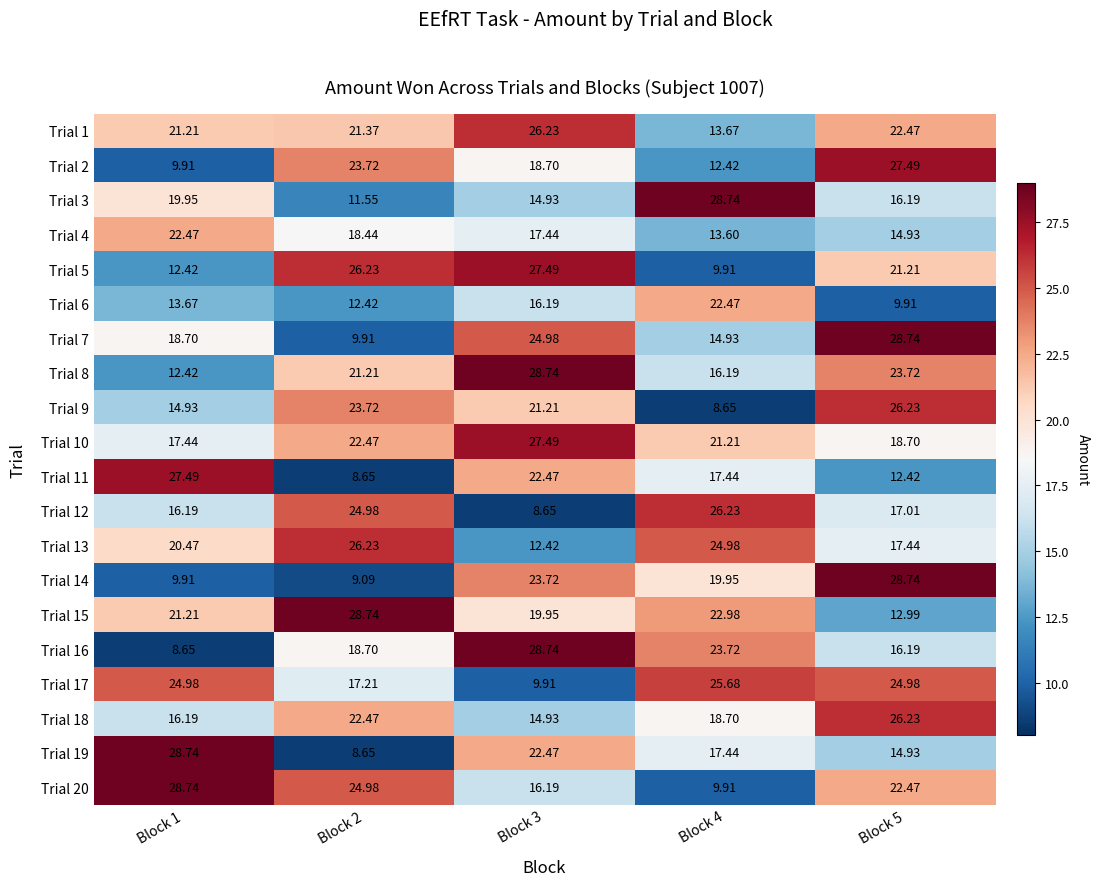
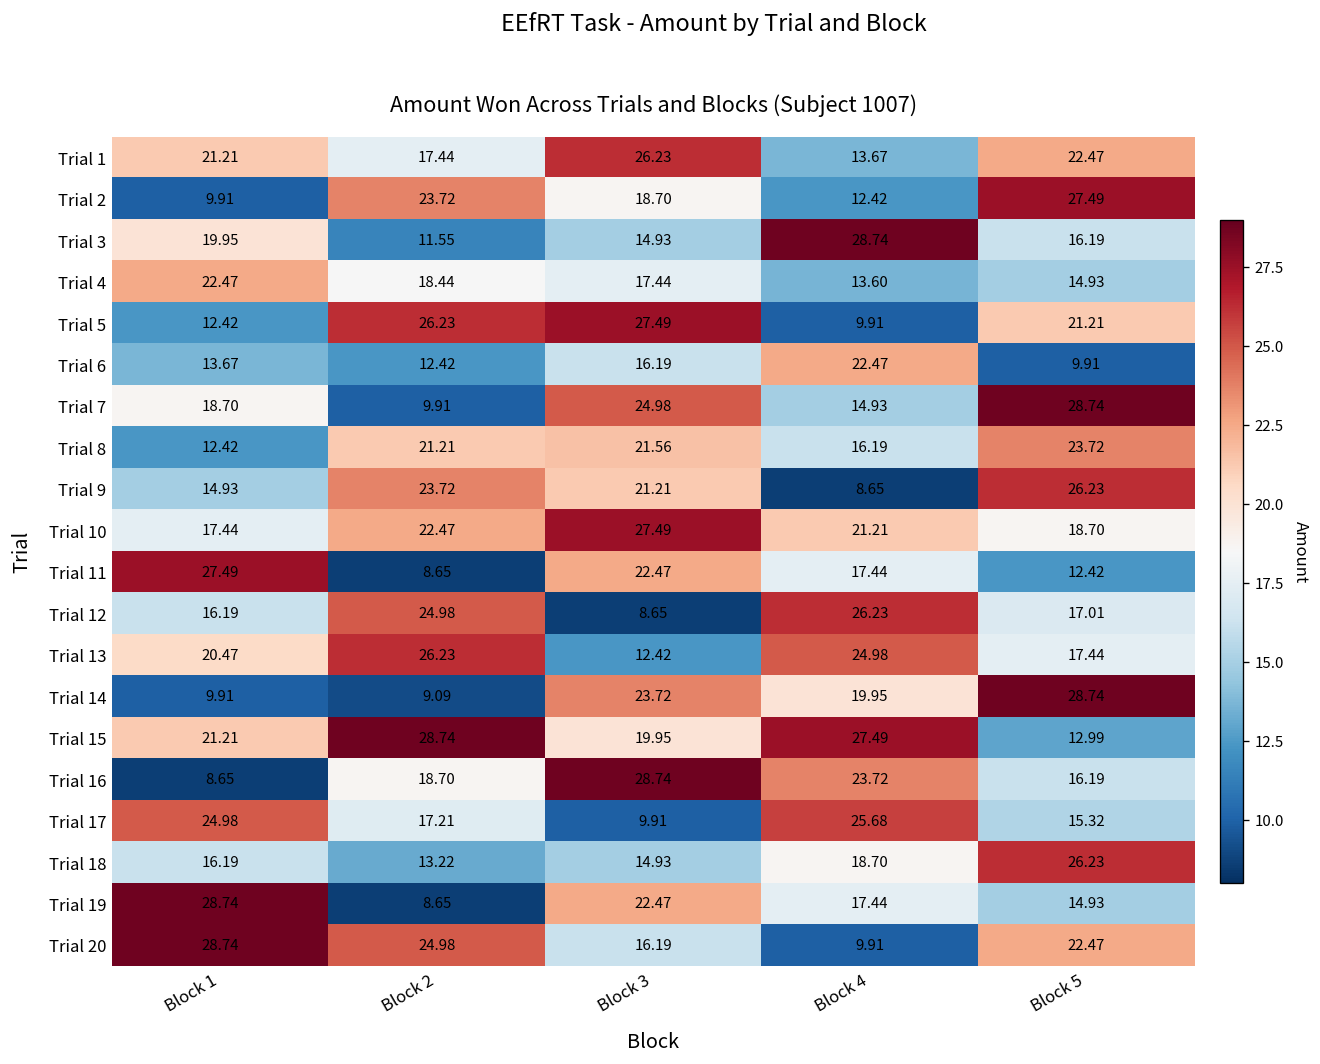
Trial 1, Block 2: 21.37 -> 17.44
Trial 8, Block 3: 28.74 -> 21.56
Trial 15, Block 4: 22.98 -> 27.49
Trial 17, Block 5: 24.98 -> 15.32
Trial 18, Block 2: 22.47 -> 13.22
